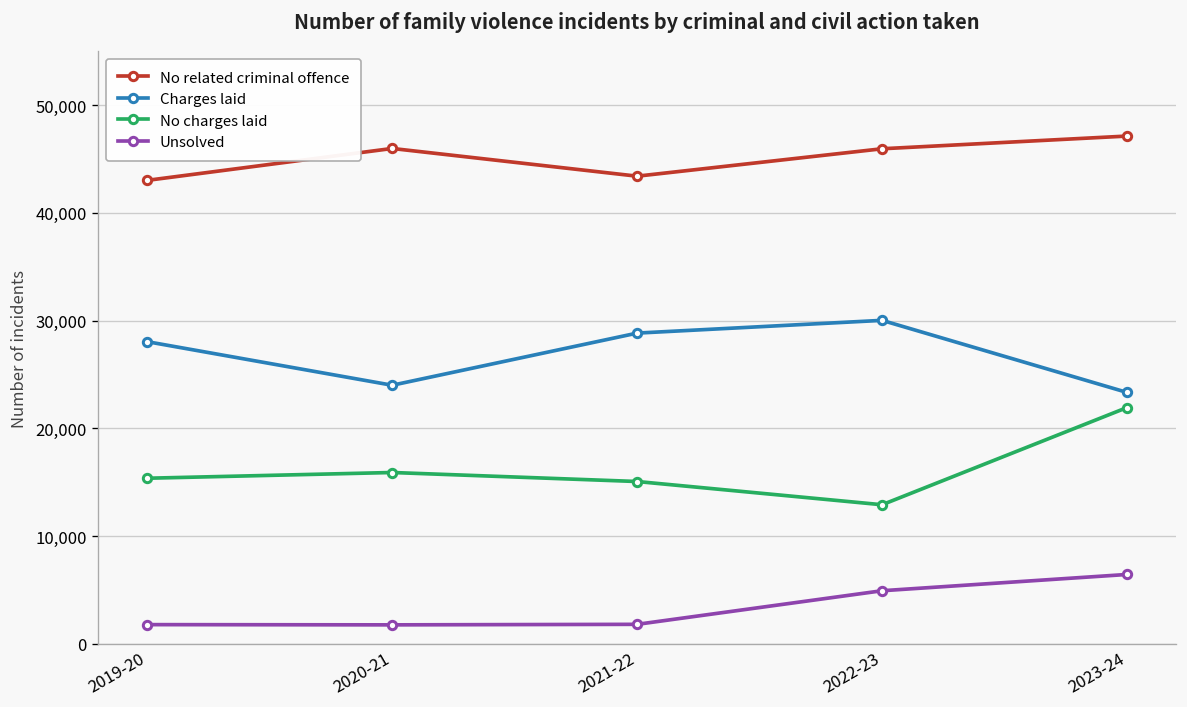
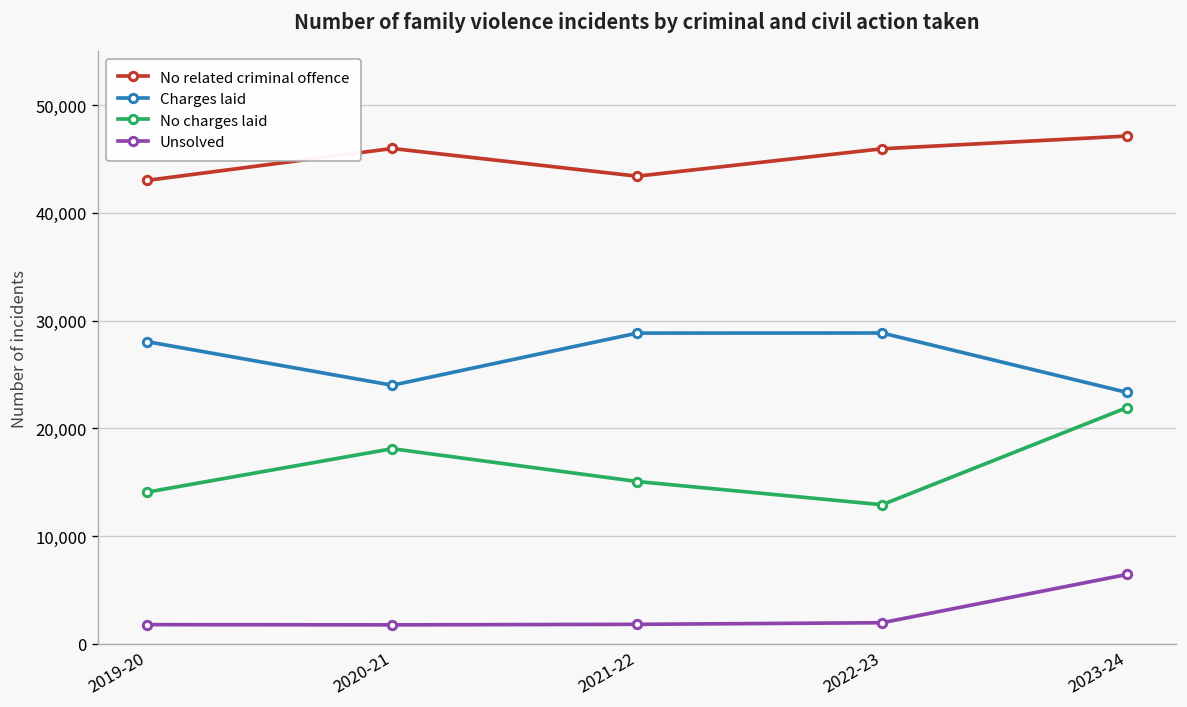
No charges laid, 2019-20: 15,000 -> 14,000
No charges laid, 2020-21: 16,000 -> 18,000
Charges laid, 2022-23: 30,000 -> 29,000
Unsolved, 2022-23: 5,000 -> 2,000
